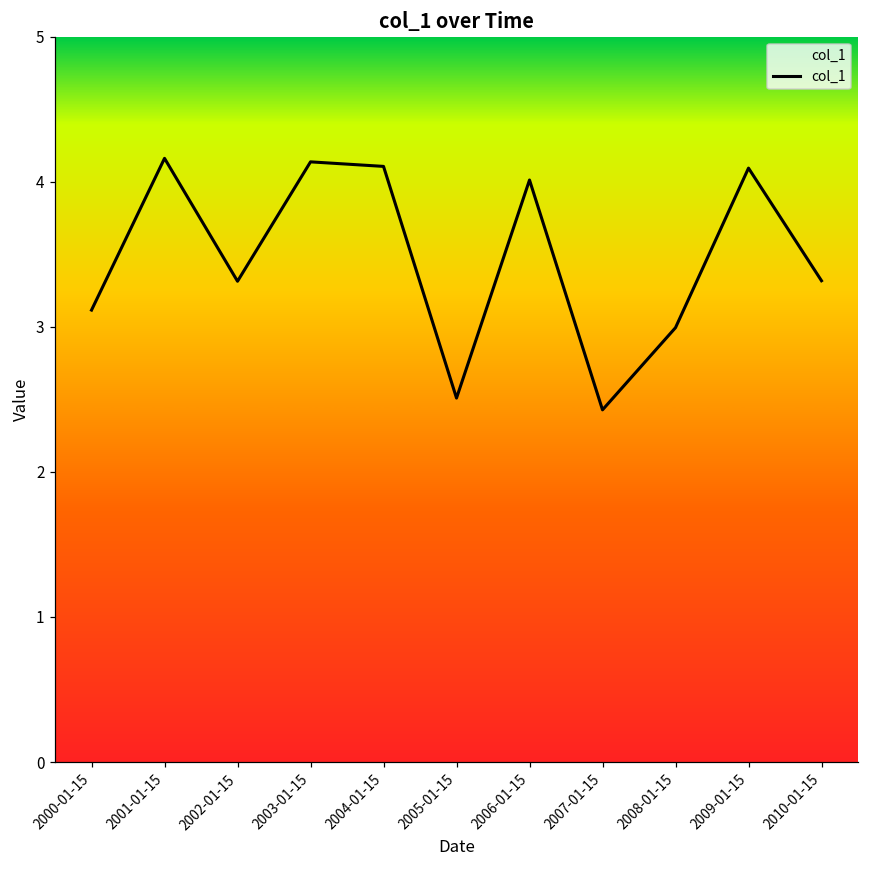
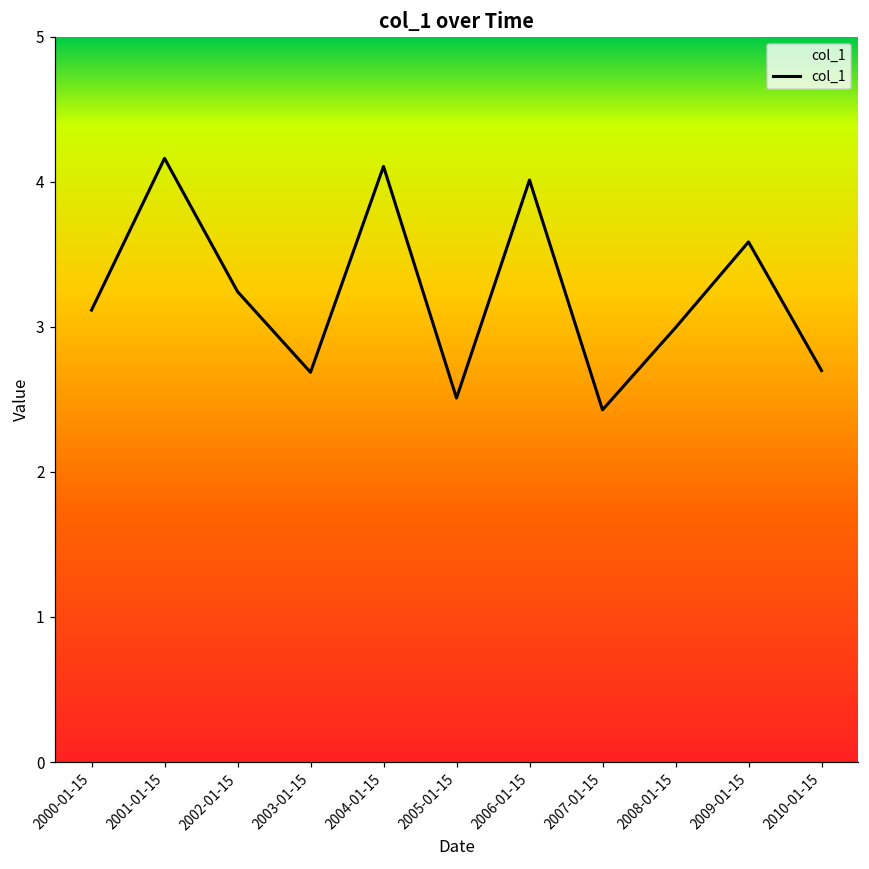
2002-01-15: 3.31 -> 3.24
2003-01-15: 4.14 -> 2.69
2009-01-15: 4.09 -> 3.59
2010-01-15: 3.32 -> 2.70
